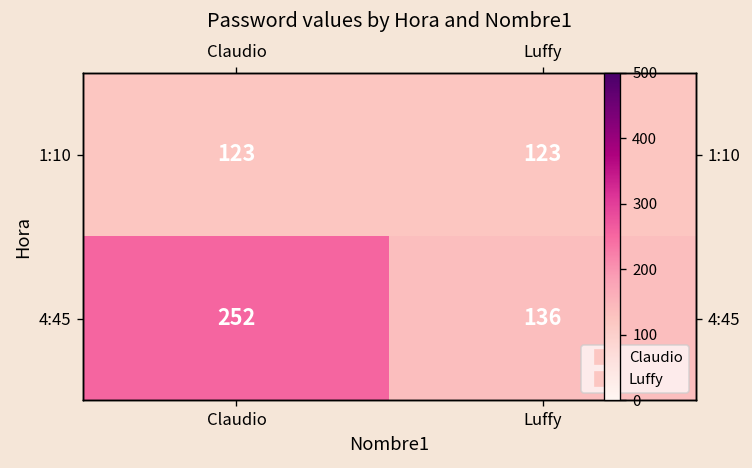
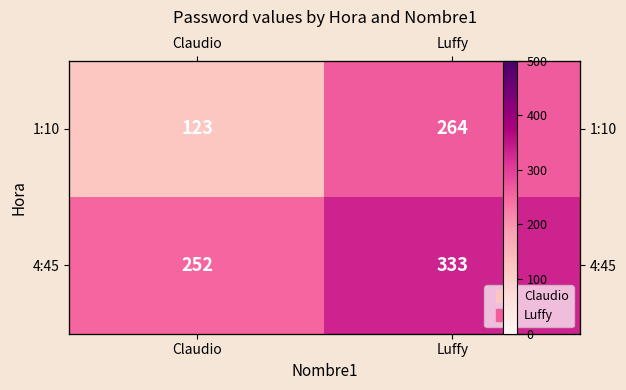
1:10, Luffy: 123 -> 264
4:45, Luffy: 136 -> 333
